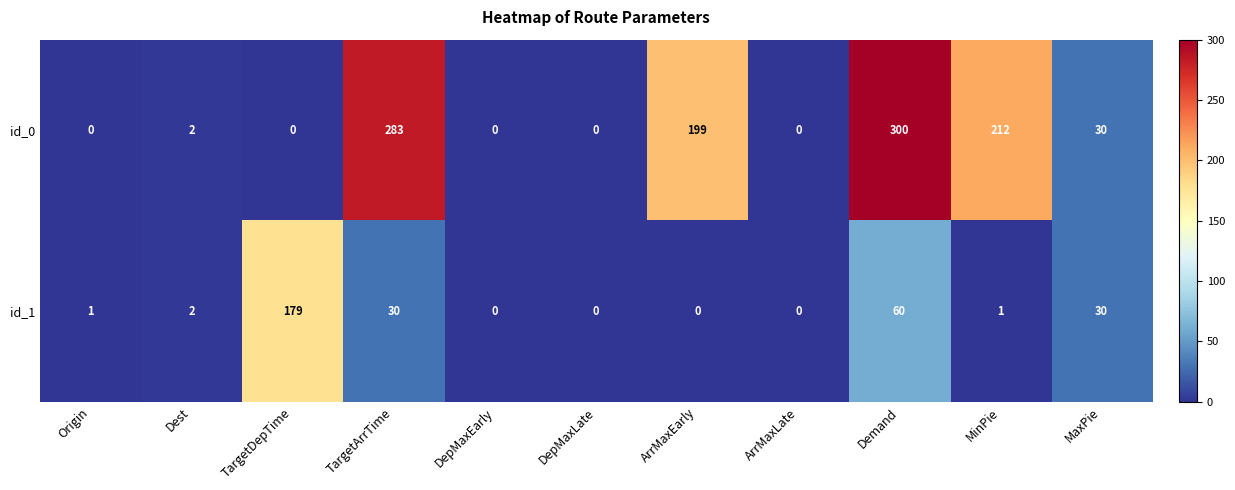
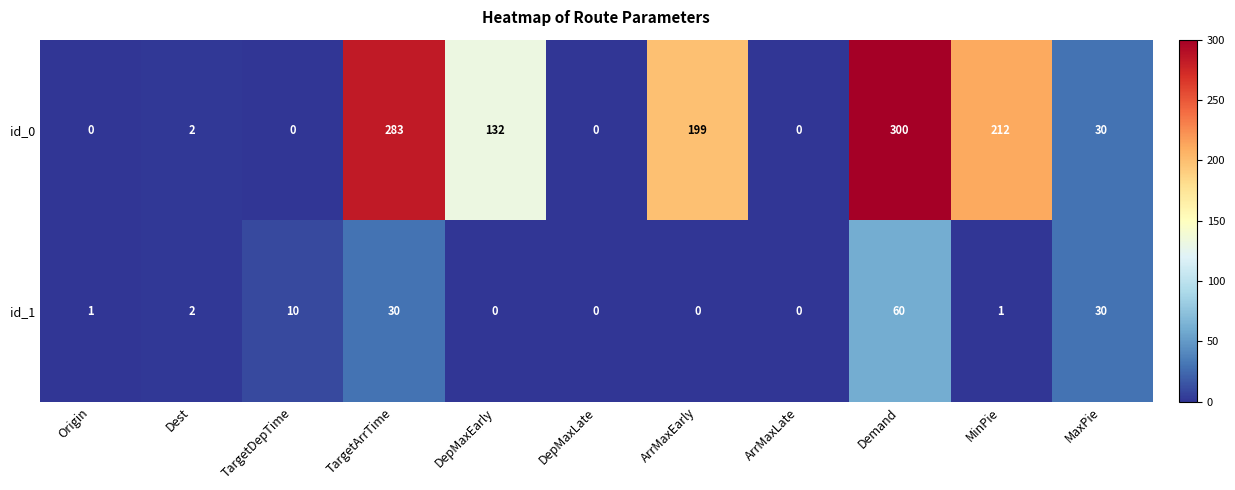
id_0, DepMaxEarly: 0 -> 132
id_1, TargetDepTime: 179 -> 10
